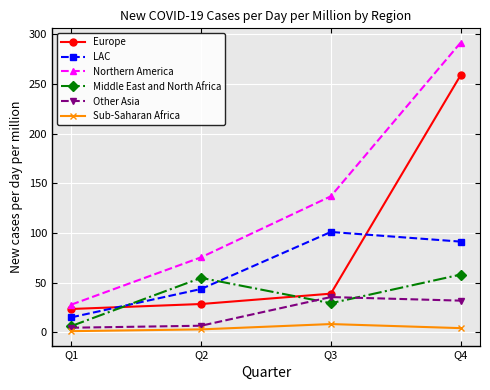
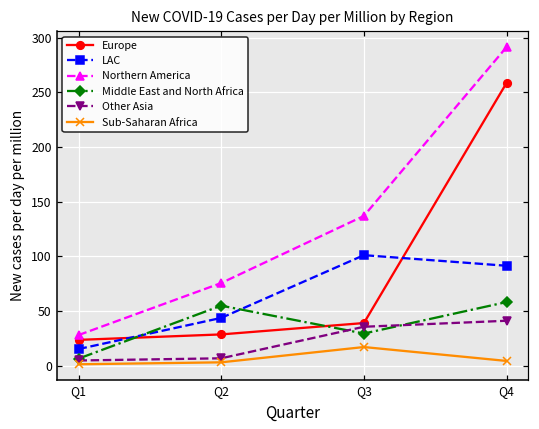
Sub-Saharan Africa, Q3: 10 -> 20
Other Asia, Q4: 30 -> 40
